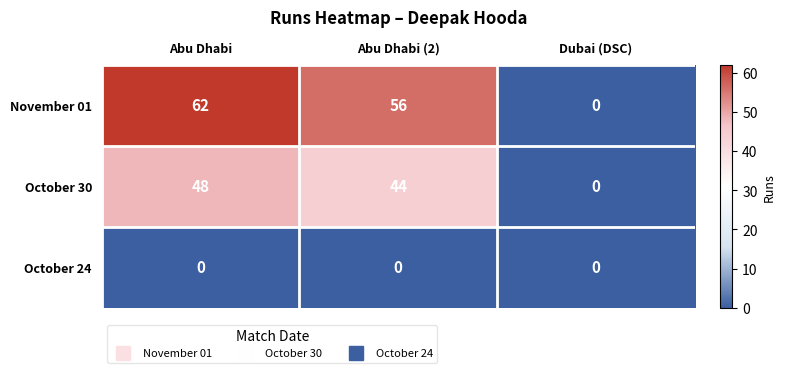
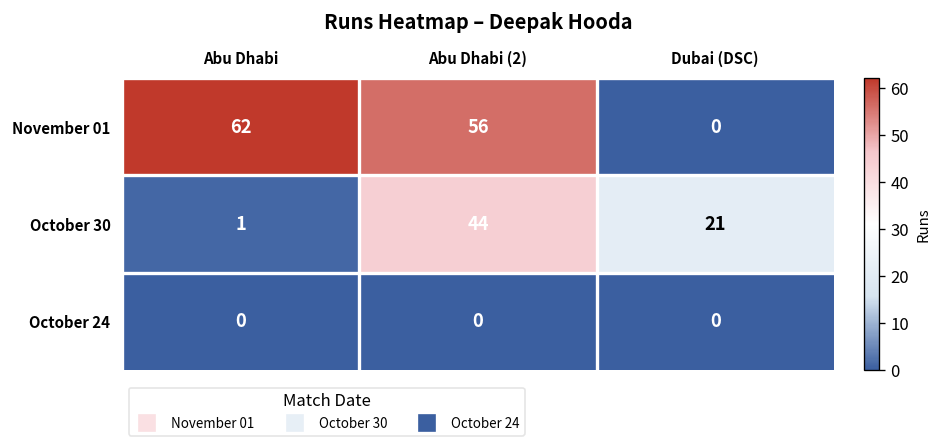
October 30, Abu Dhabi: 48 -> 1
October 30, Dubai (DSC): 0 -> 21
